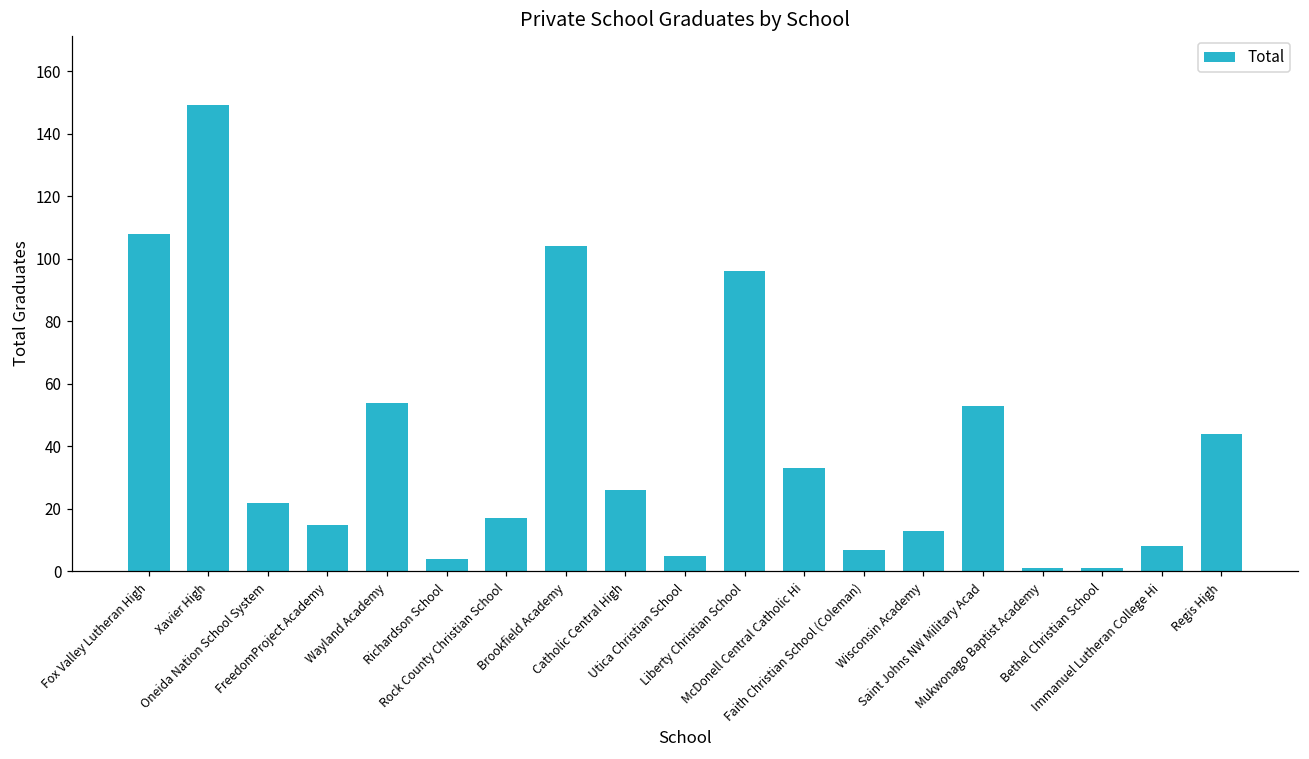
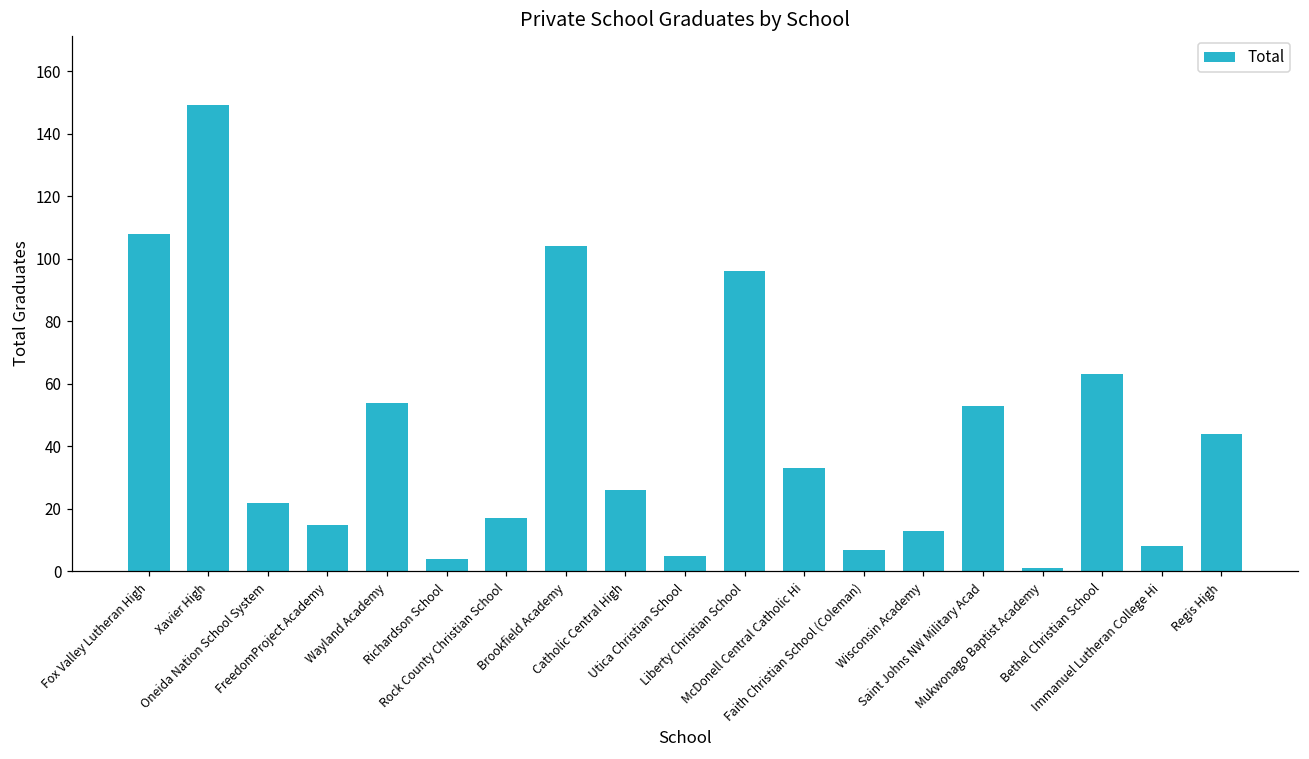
Bethel Christian School: 1 -> 63
